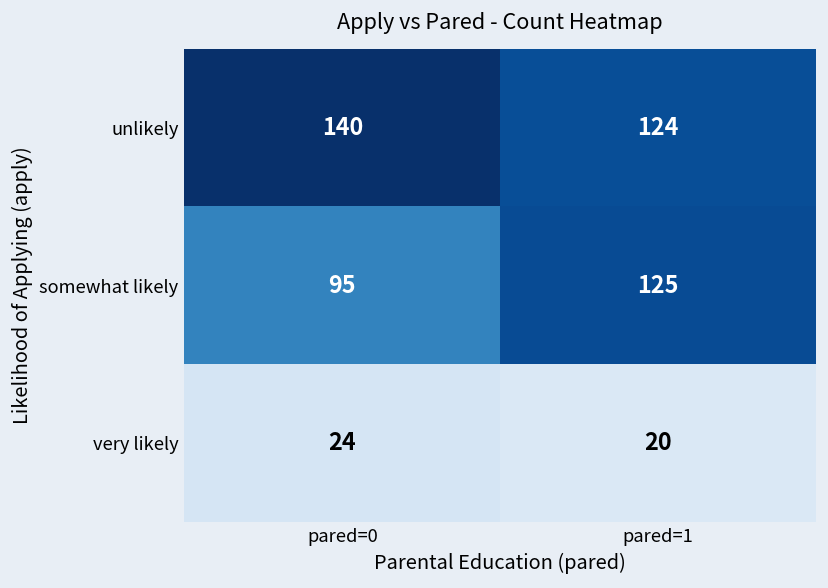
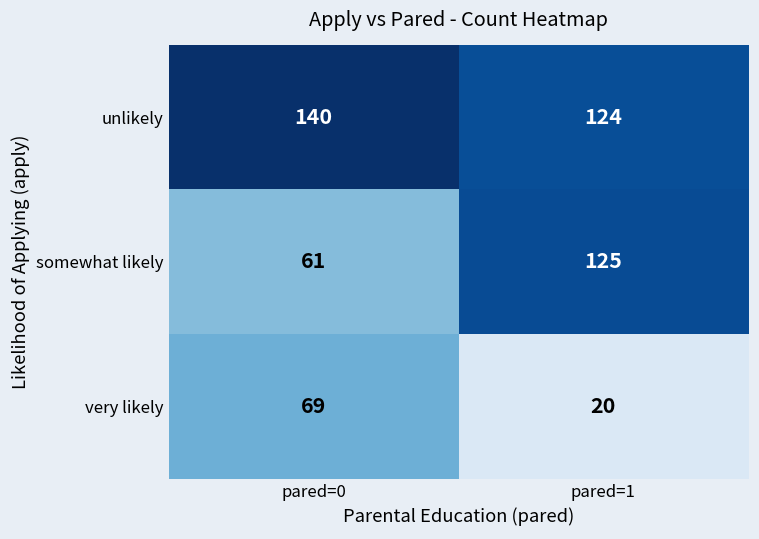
somewhat likely, pared=0: 95 -> 61
very likely, pared=0: 24 -> 69
